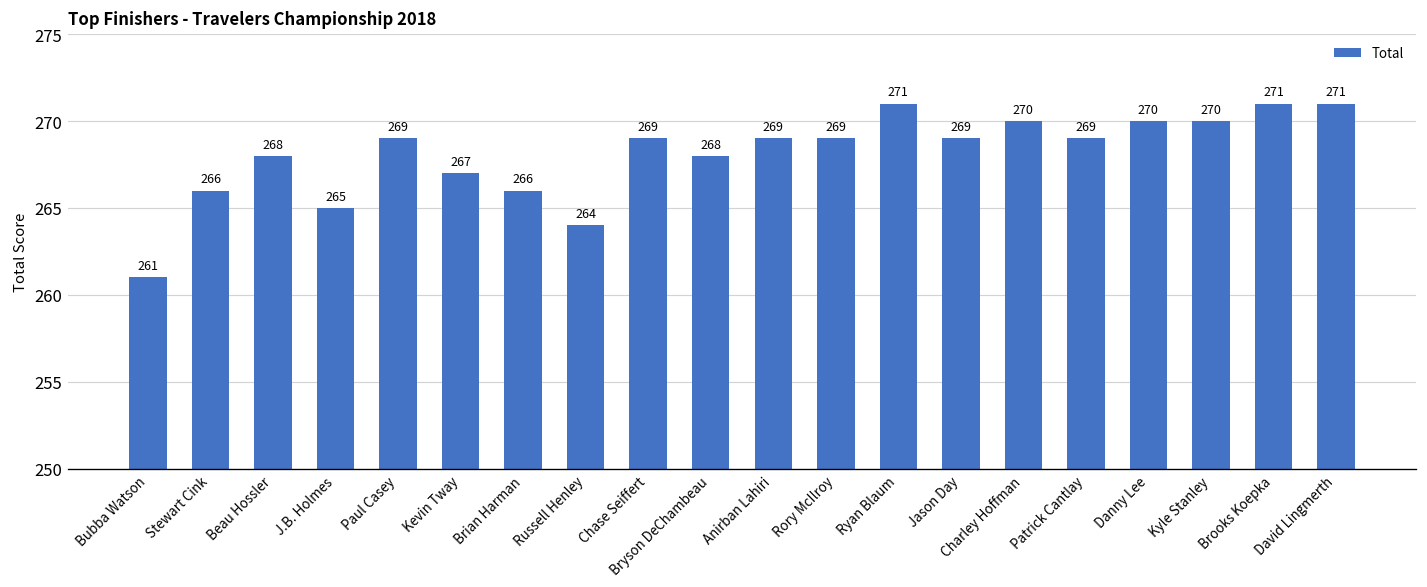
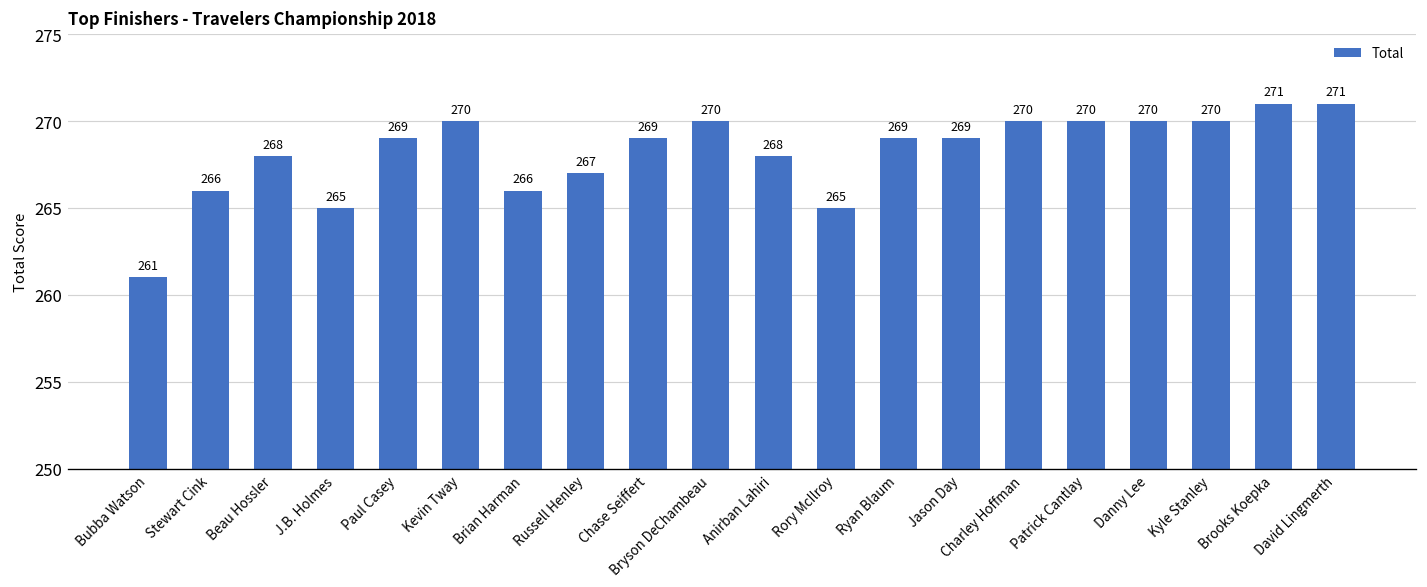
Kevin Tway: 267 -> 270
Russell Henley: 264 -> 267
Bryson DeChambeau: 268 -> 270
Anirban Lahiri: 269 -> 268
Rory McIlroy: 269 -> 265
Ryan Blaum: 271 -> 269
Patrick Cantlay: 269 -> 270
